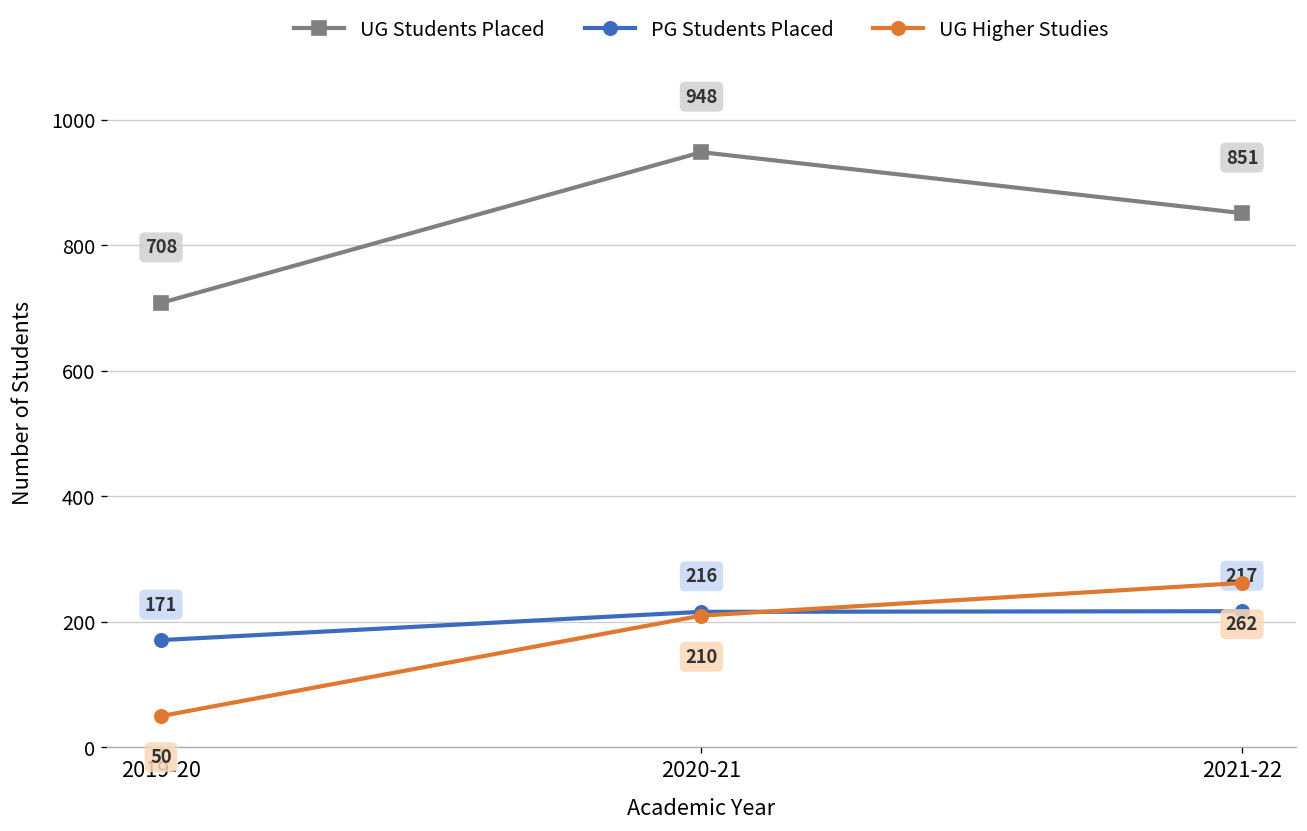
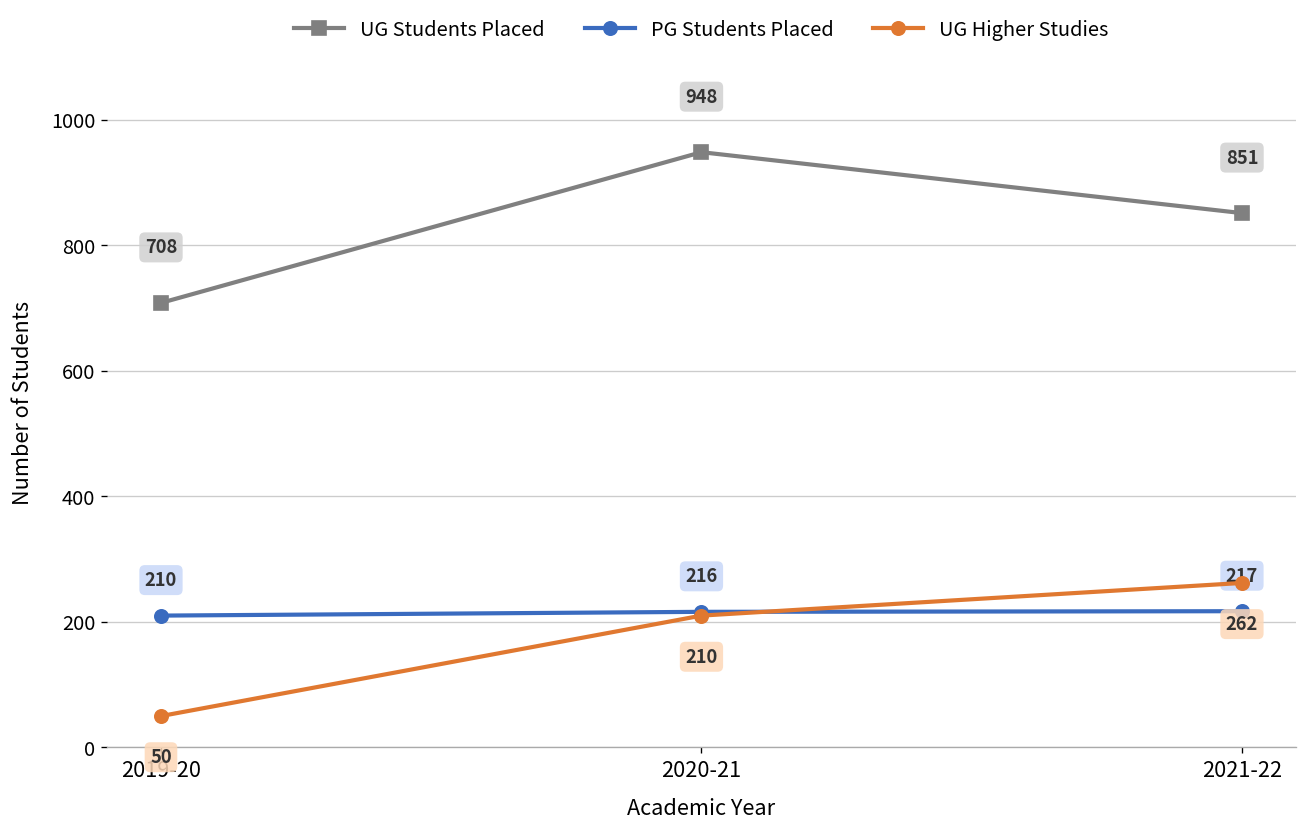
PG Students Placed, 2019-20: 171 -> 210
